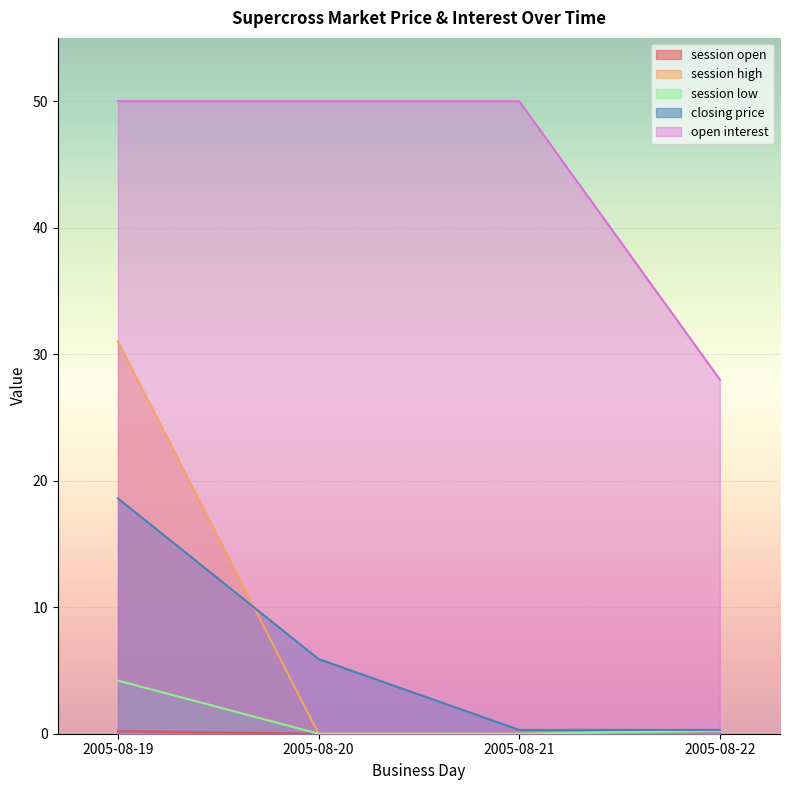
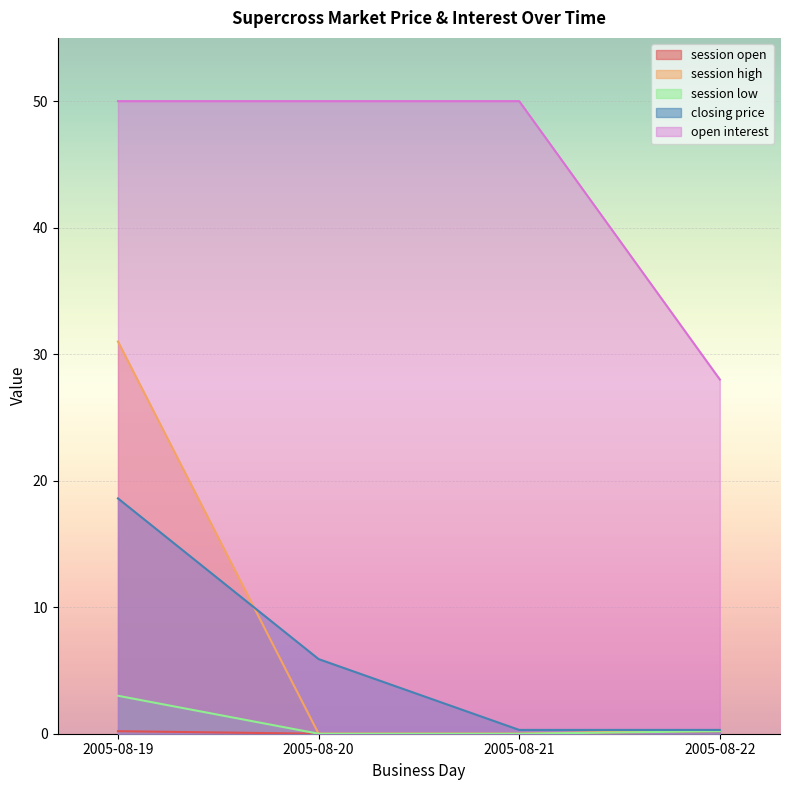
session low, 2005-08-19: 4.2 -> 3.0
